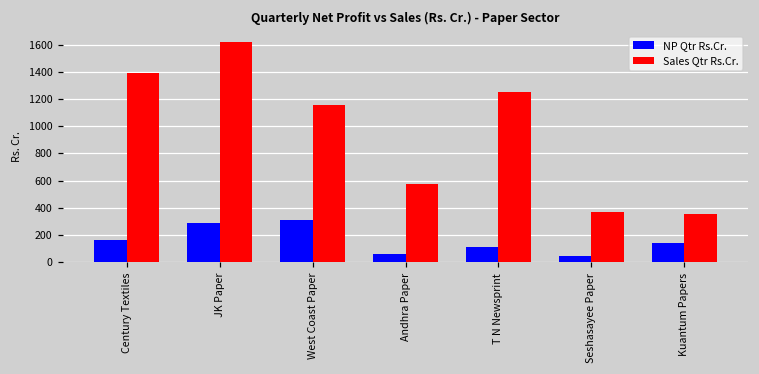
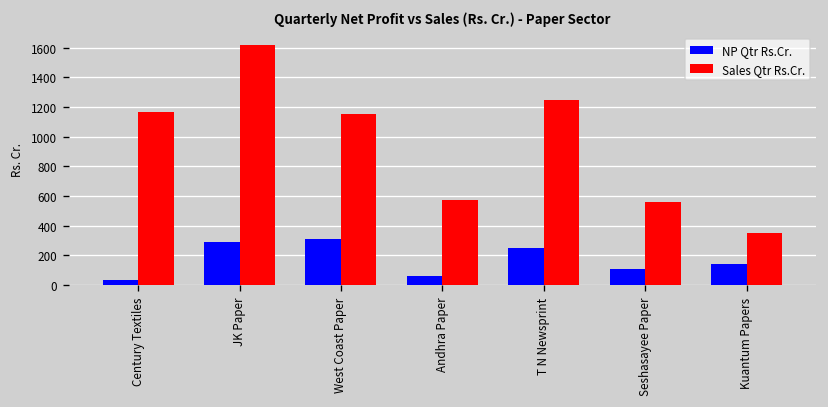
NP Qtr Rs.Cr., Century Textiles: 160 -> 30
Sales Qtr Rs.Cr., Century Textiles: 1390 -> 1170
NP Qtr Rs.Cr., T N Newsprint: 110 -> 250
NP Qtr Rs.Cr., Seshasayee Paper: 40 -> 110
Sales Qtr Rs.Cr., Seshasayee Paper: 370 -> 560
